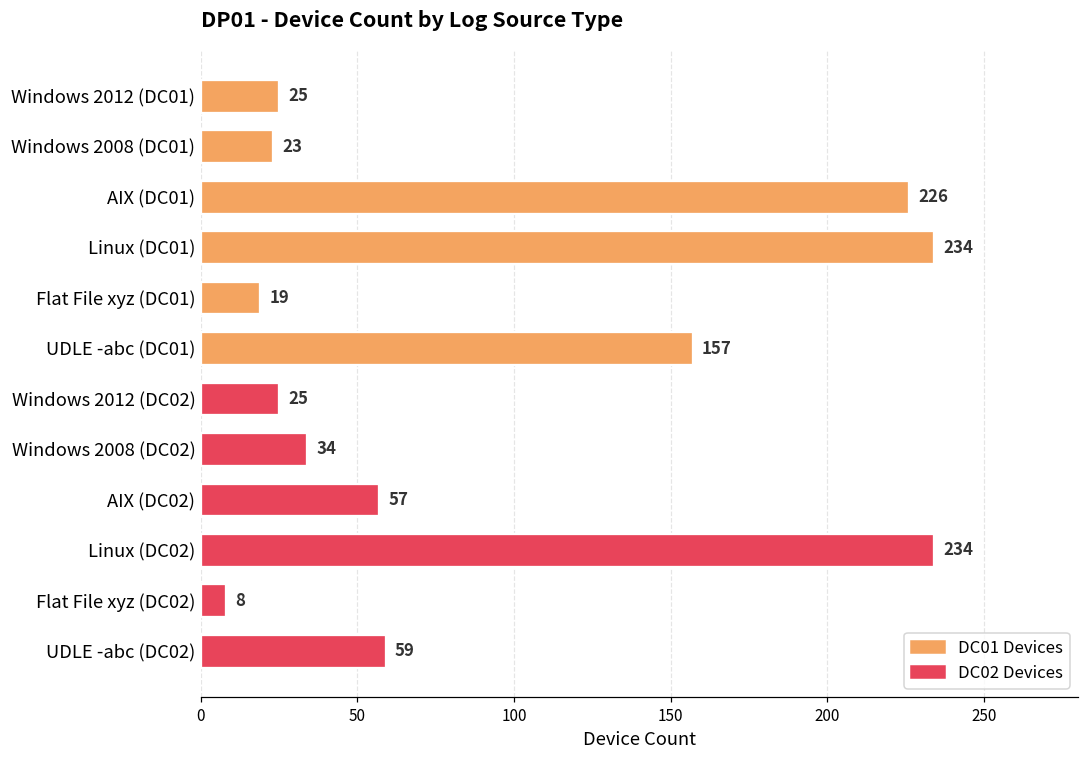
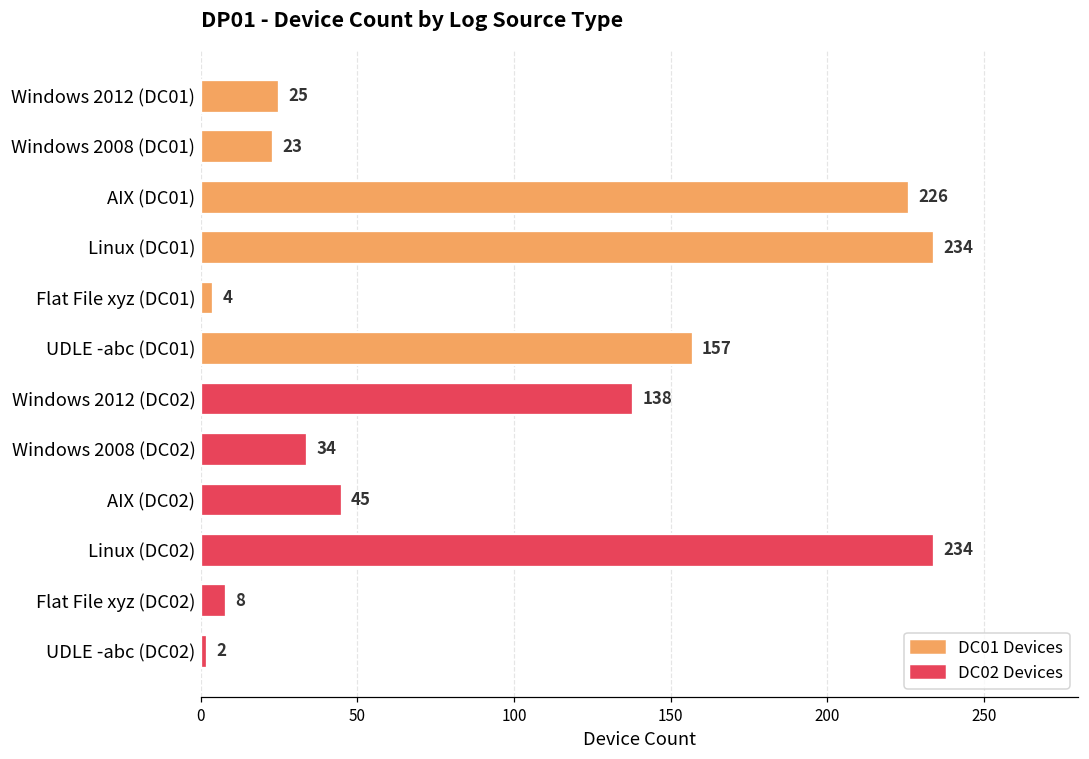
Flat File xyz (DC01): 19 -> 4
Windows 2012 (DC02): 25 -> 138
AIX (DC02): 57 -> 45
UDLE -abc (DC02): 59 -> 2
